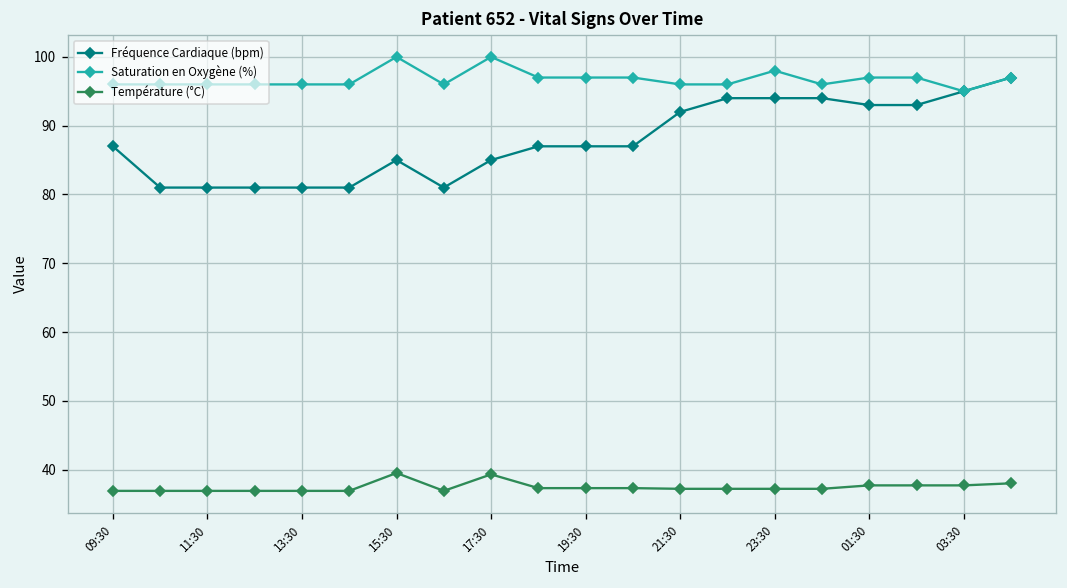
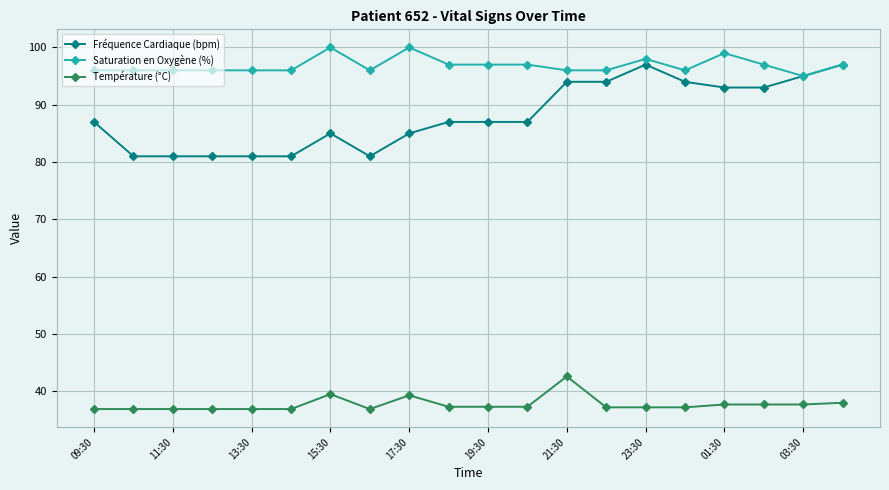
Fréquence Cardiaque (bpm), 21:30: 92 -> 94
Température (°C), 21:30: 37 -> 43
Fréquence Cardiaque (bpm), 23:30: 94 -> 97
Saturation en Oxygène (%), 01:30: 97 -> 99
